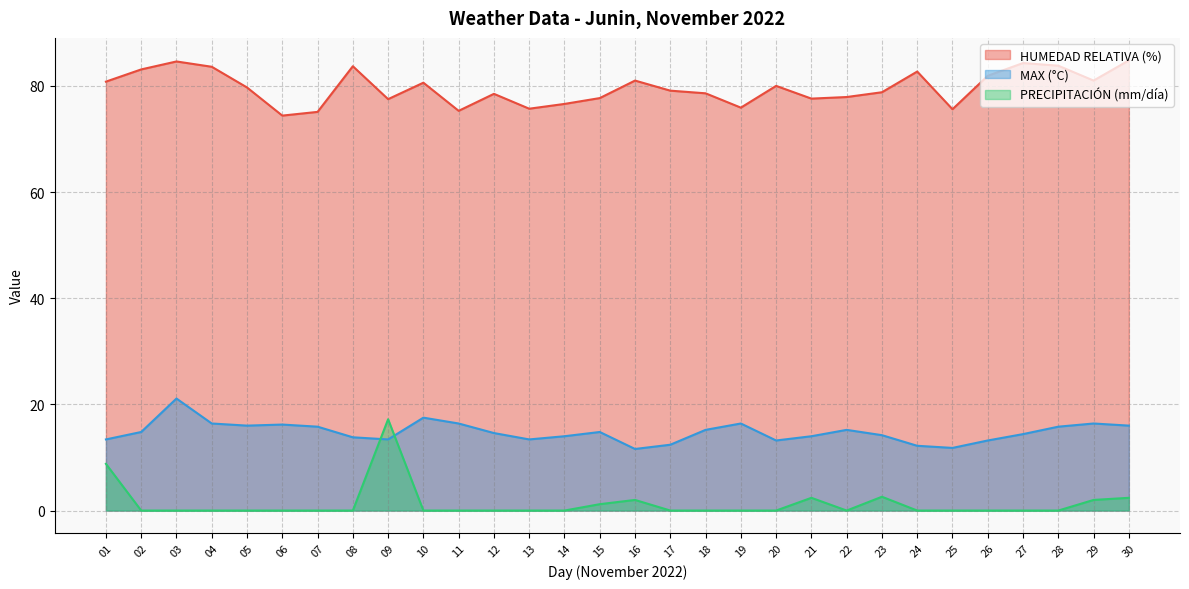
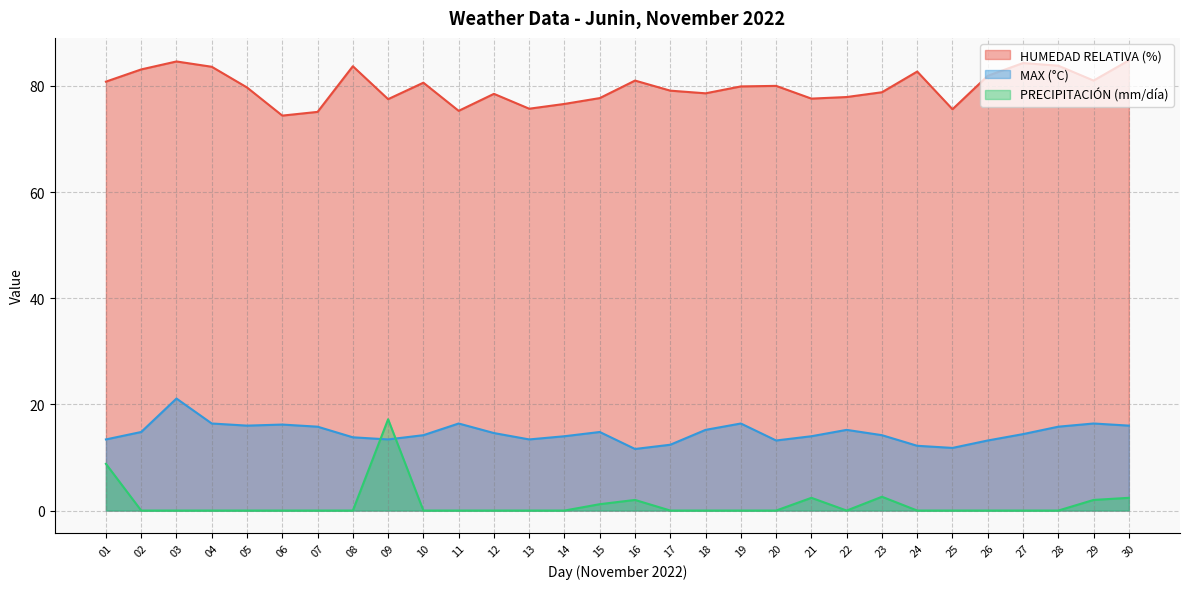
MAX (°C), 10: 18 -> 14
HUMEDAD RELATIVA (%), 19: 76 -> 80
